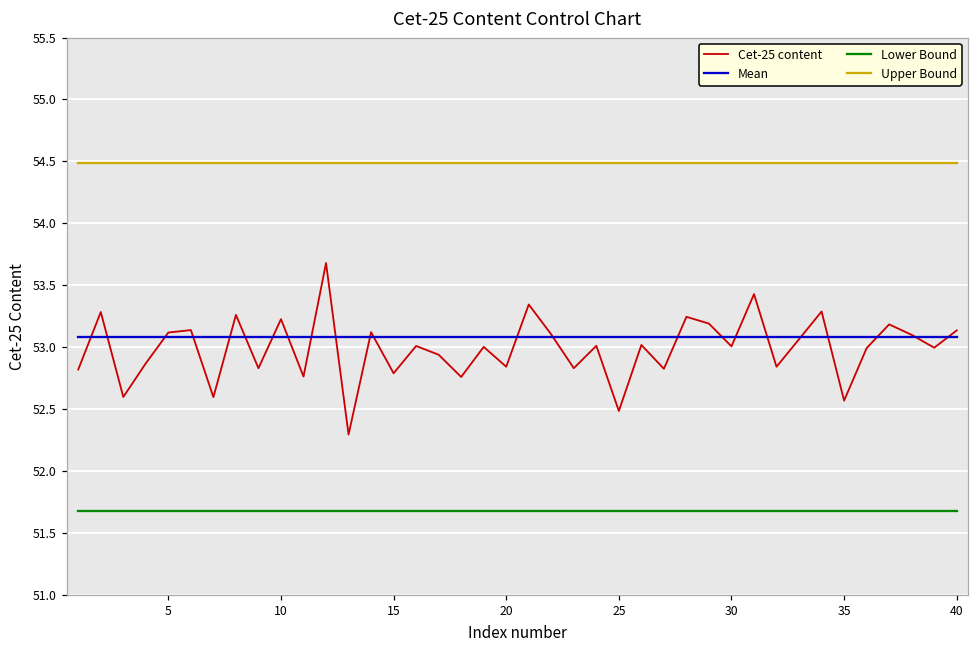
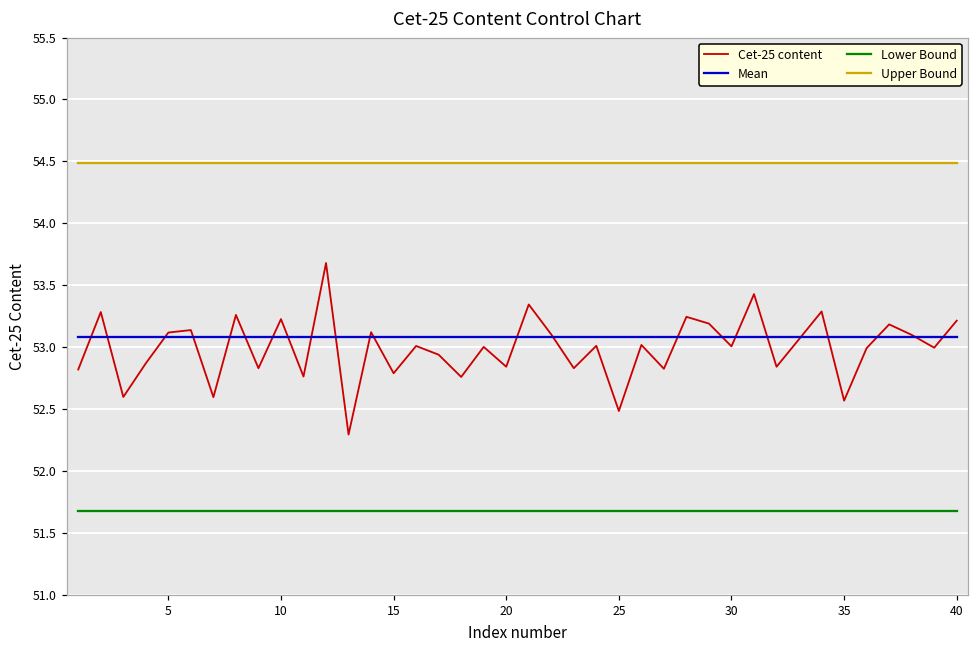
Cet-25 content, 40: 53.14 -> 53.21
